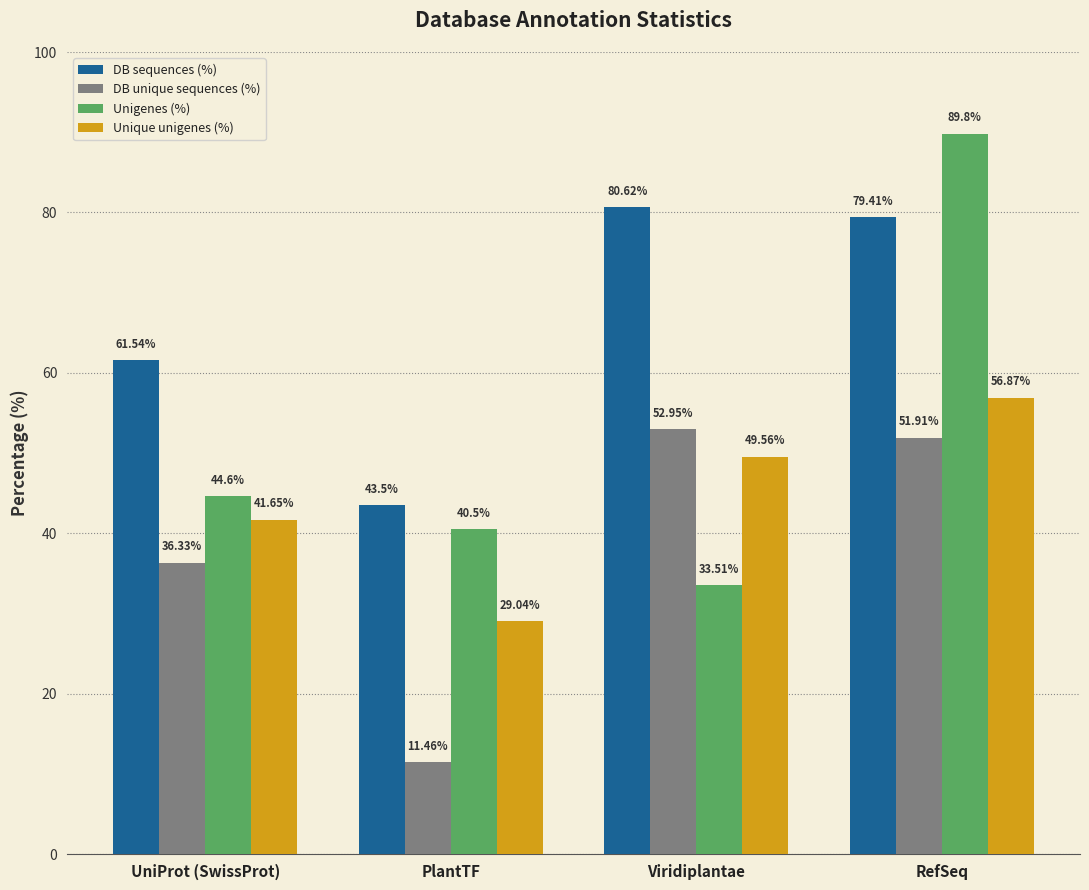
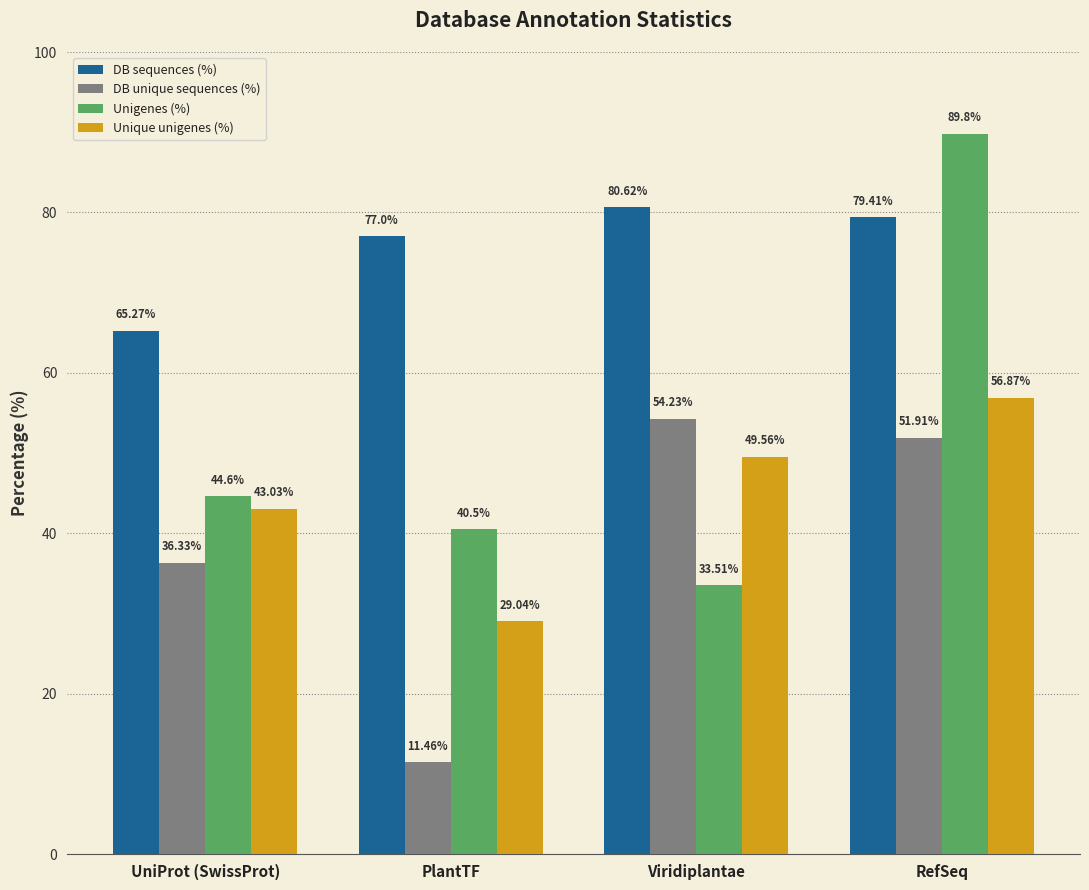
DB sequences (%), UniProt (SwissProt): 61.54% -> 65.27%
Unique unigenes (%), UniProt (SwissProt): 41.65% -> 43.03%
DB sequences (%), PlantTF: 43.5% -> 77.0%
DB unique sequences (%), Viridiplantae: 52.95% -> 54.23%
